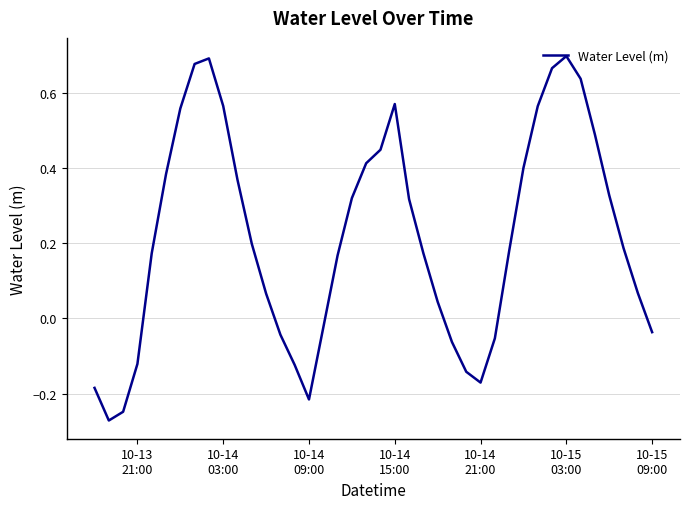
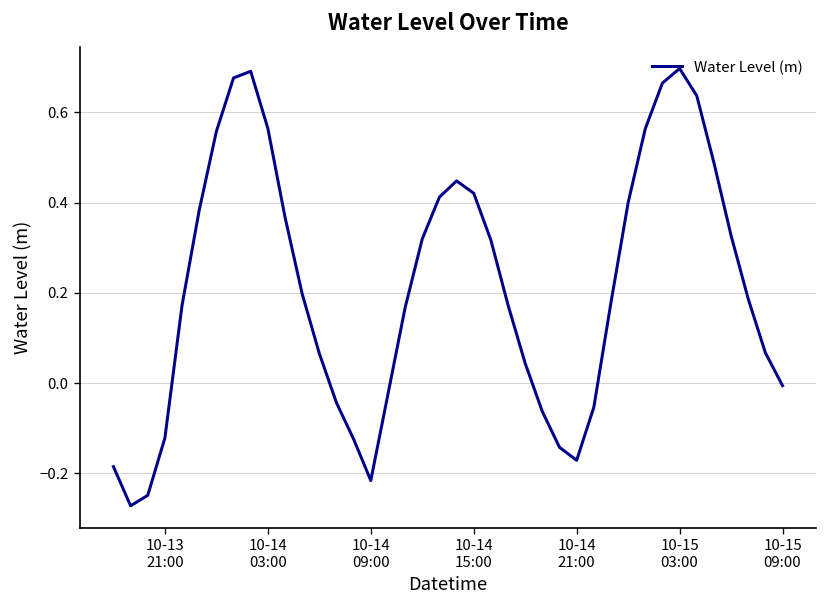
10-14 15:00: 0.57 -> 0.42
10-15 09:00: -0.04 -> -0.01
